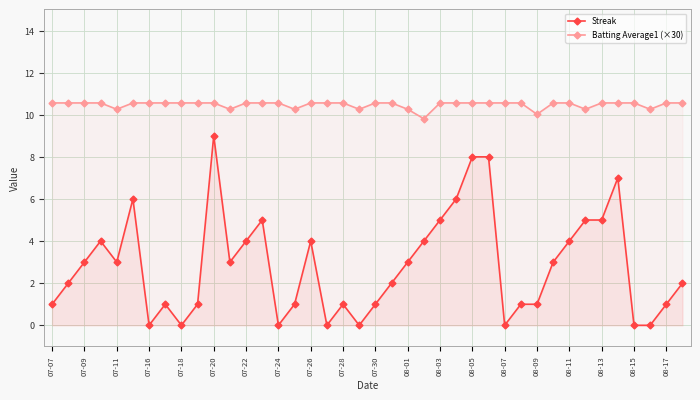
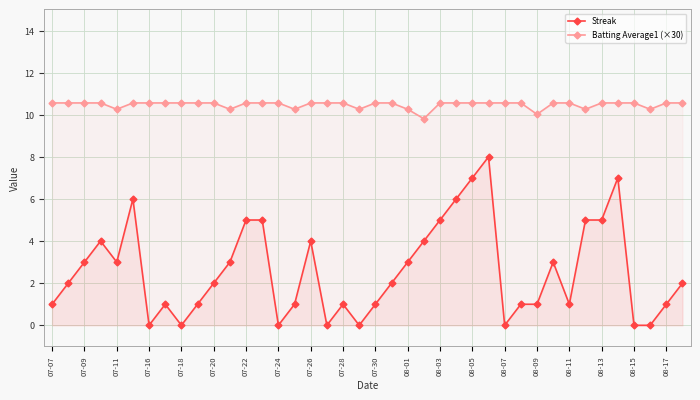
Streak, 07-20: 9 -> 2
Streak, 07-22: 4 -> 5
Streak, 08-05: 8 -> 7
Streak, 08-11: 4 -> 1
